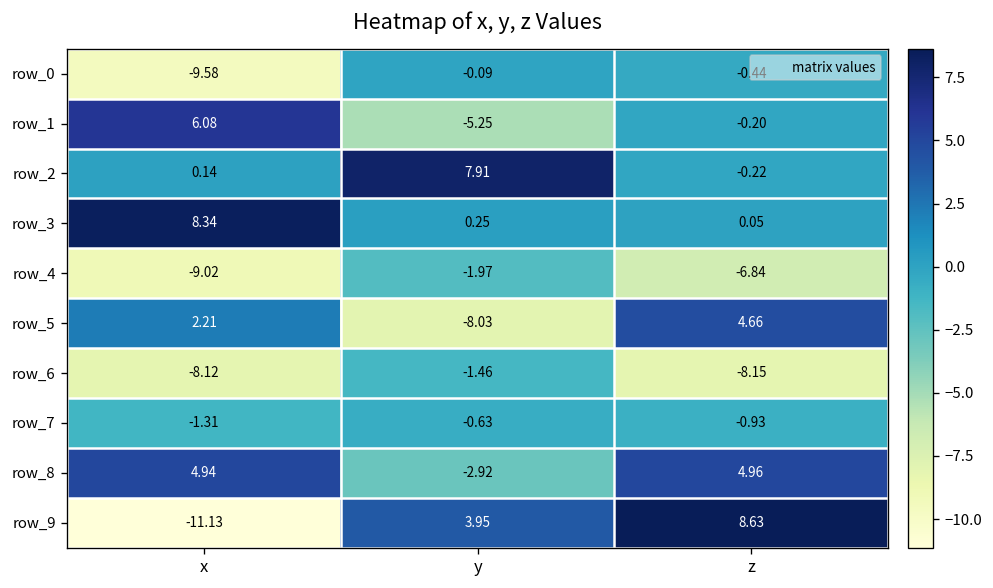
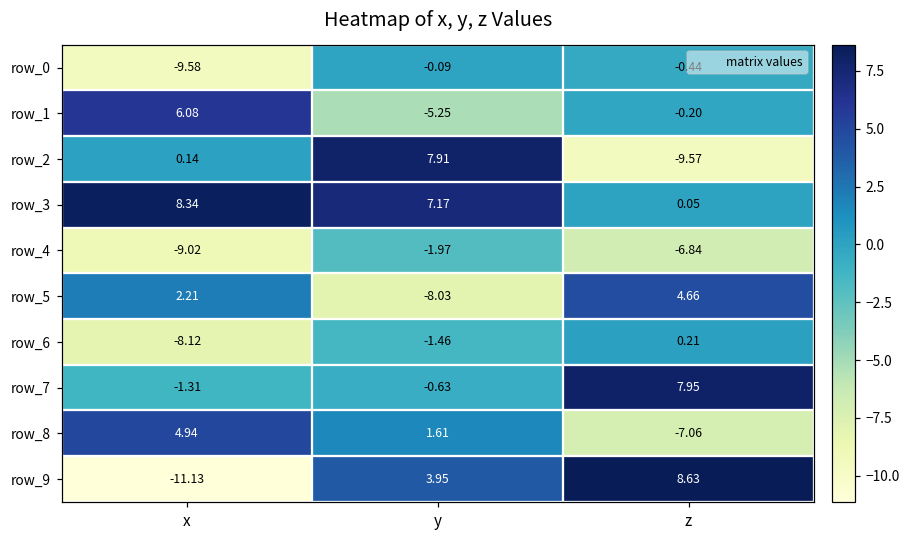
row_2, z: -0.22 -> -9.57
row_3, y: 0.25 -> 7.17
row_6, z: -8.15 -> 0.21
row_7, z: -0.93 -> 7.95
row_8, y: -2.92 -> 1.61
row_8, z: 4.96 -> -7.06
